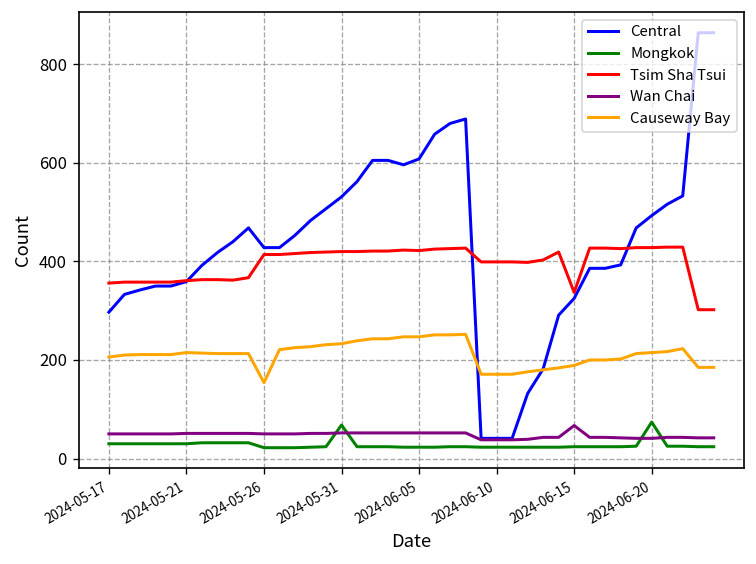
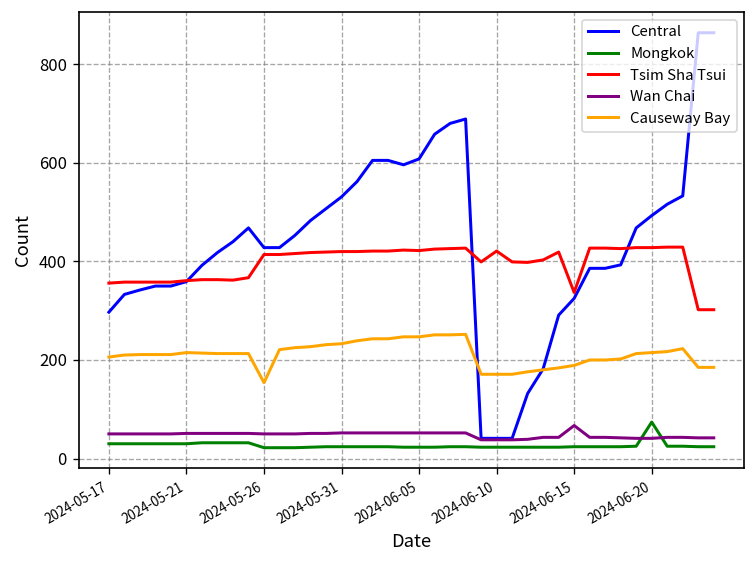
Mongkok, 2024-05-31: 70 -> 20
Tsim Sha Tsui, 2024-06-10: 400 -> 420
